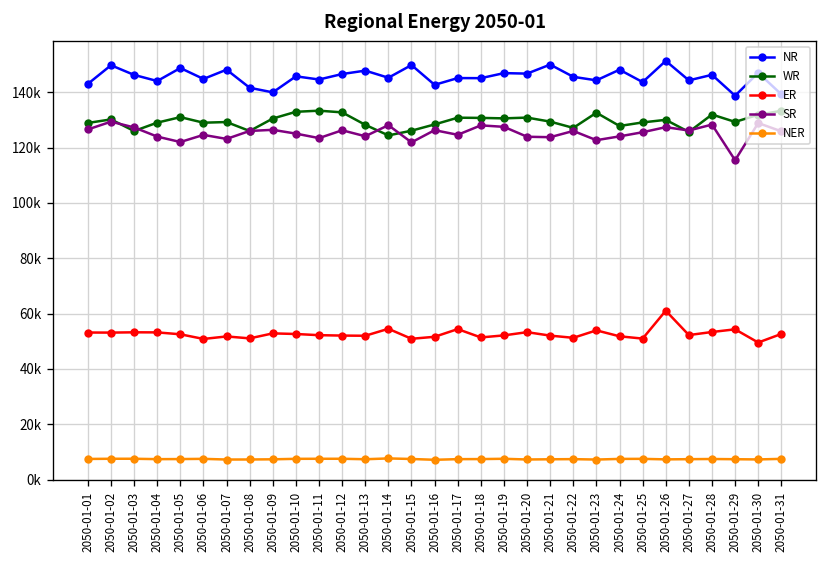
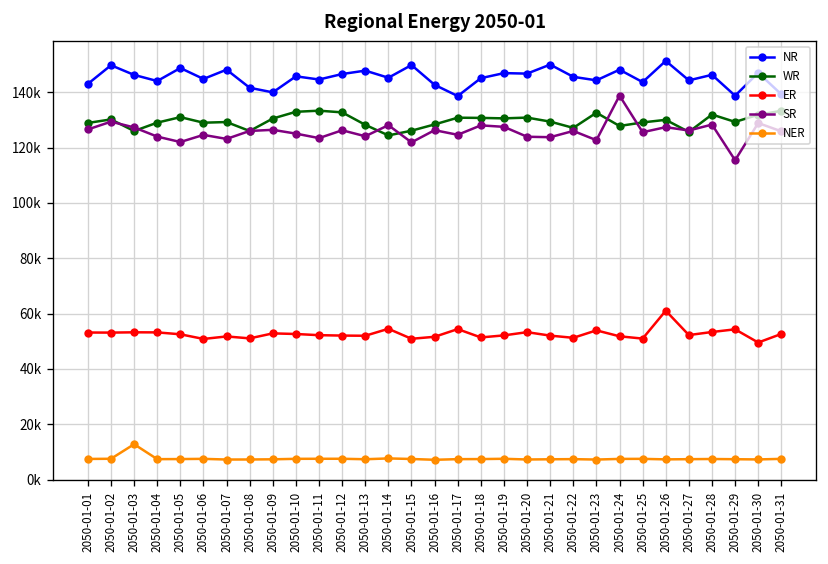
NER, 2050-01-03: 8000 -> 13000
NR, 2050-01-17: 145000 -> 139000
SR, 2050-01-24: 124000 -> 139000
